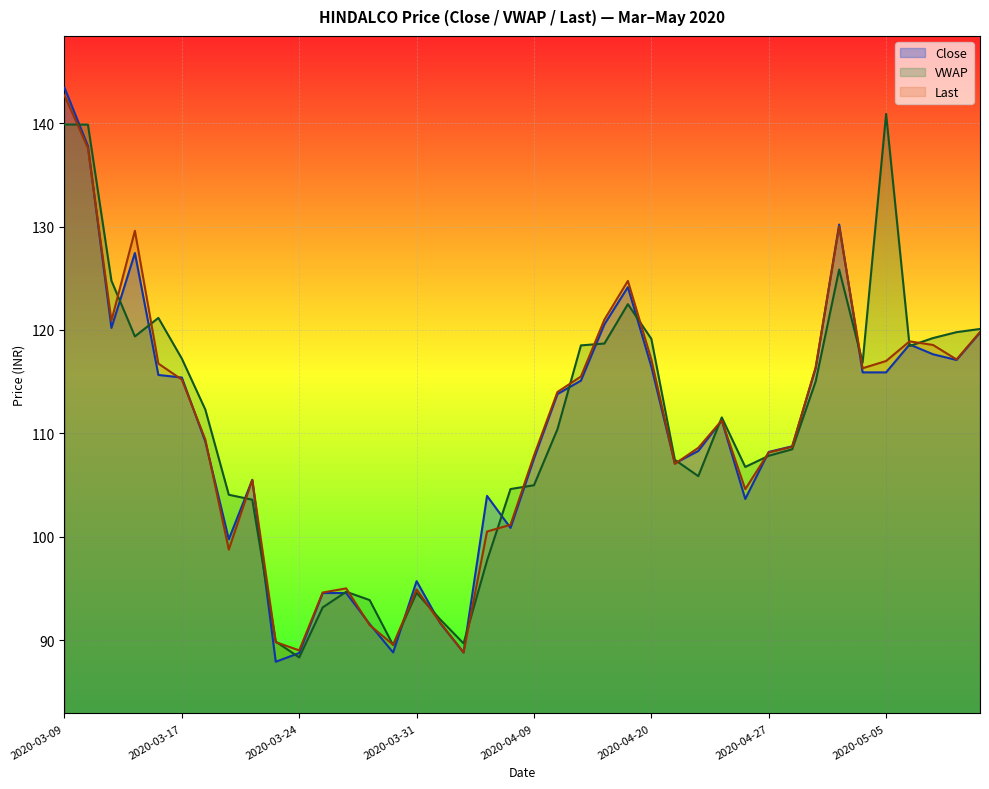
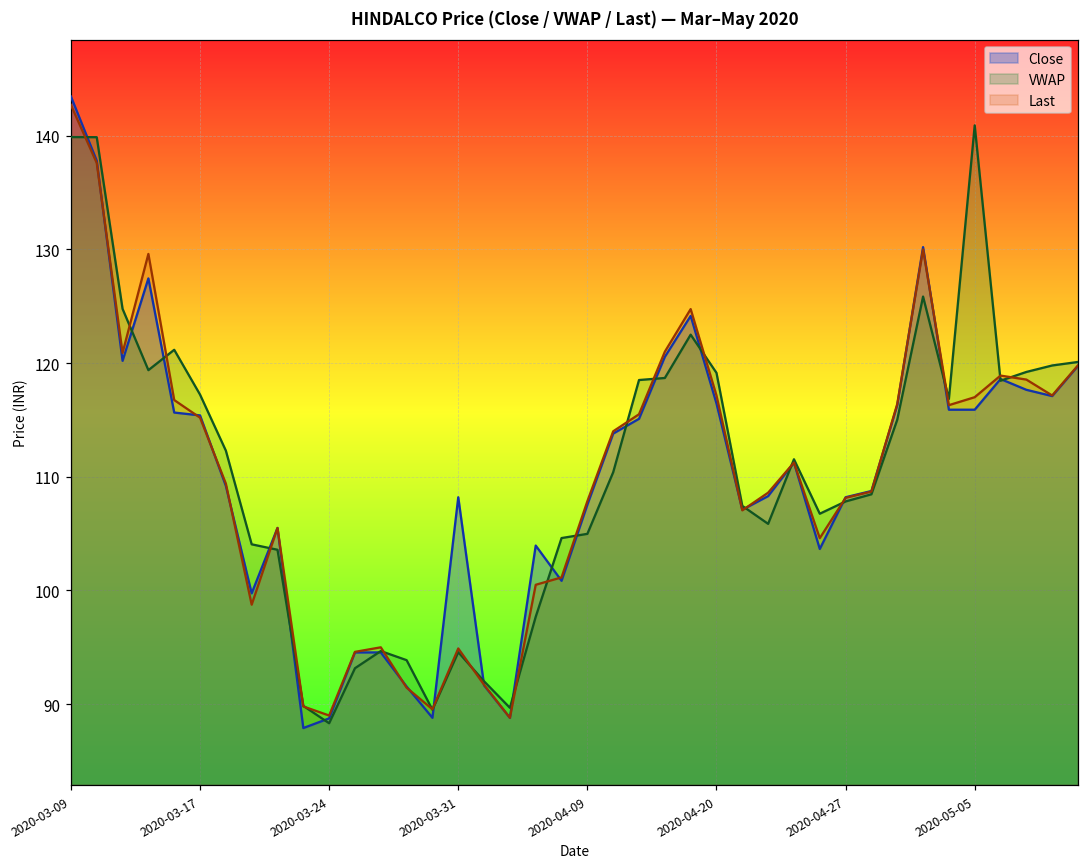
Close, 2020-03-31: 95.7 -> 108.2
